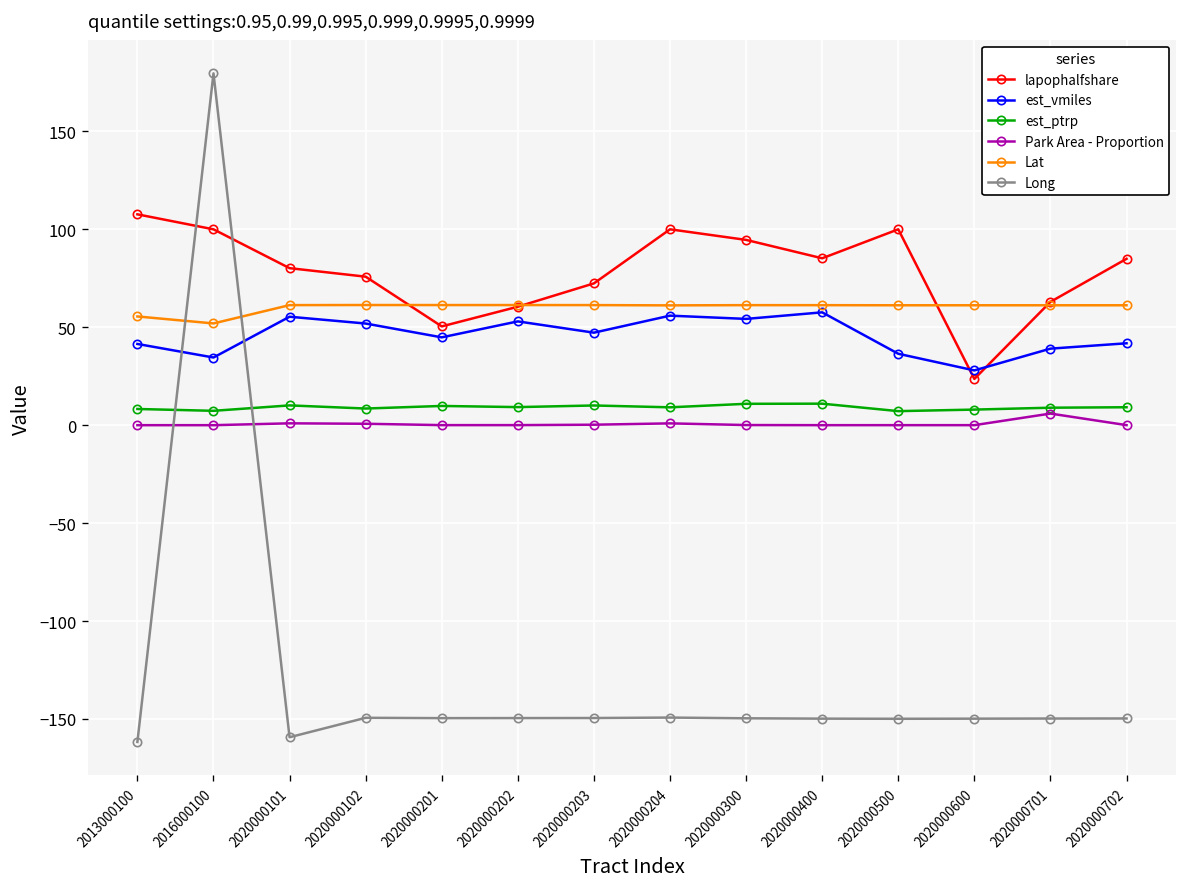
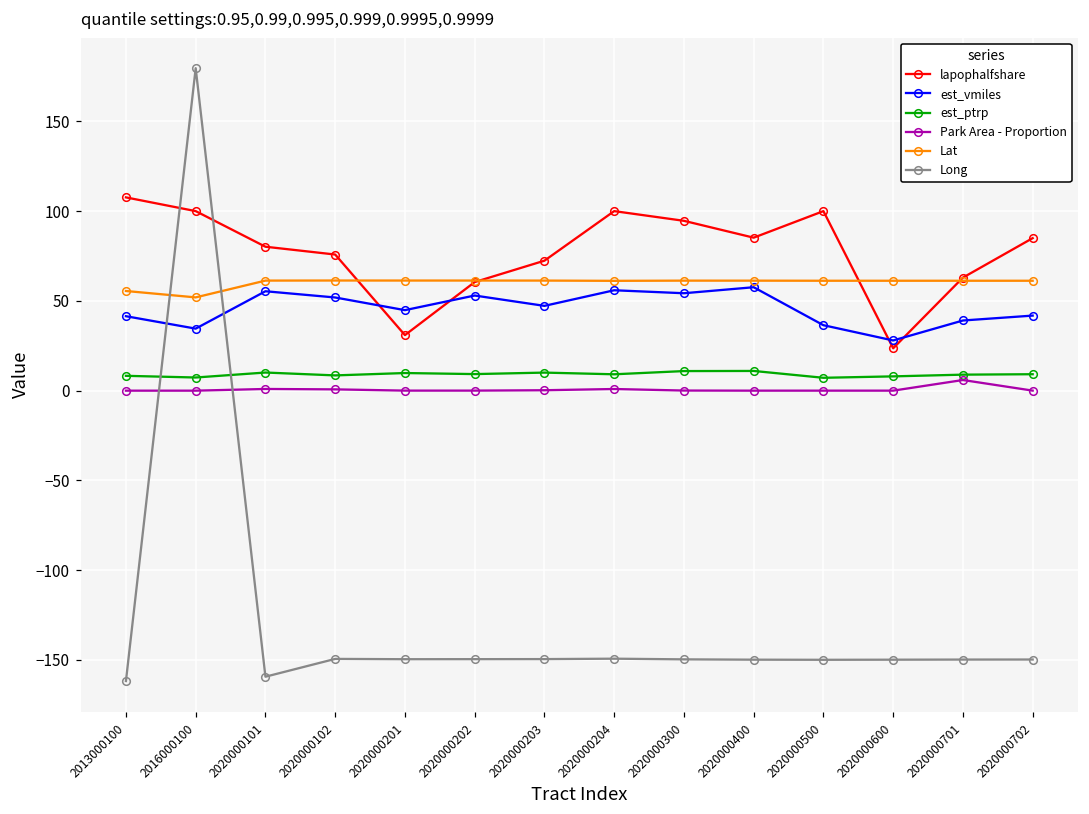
lapophalfshare, 2020000201: 50 -> 31
